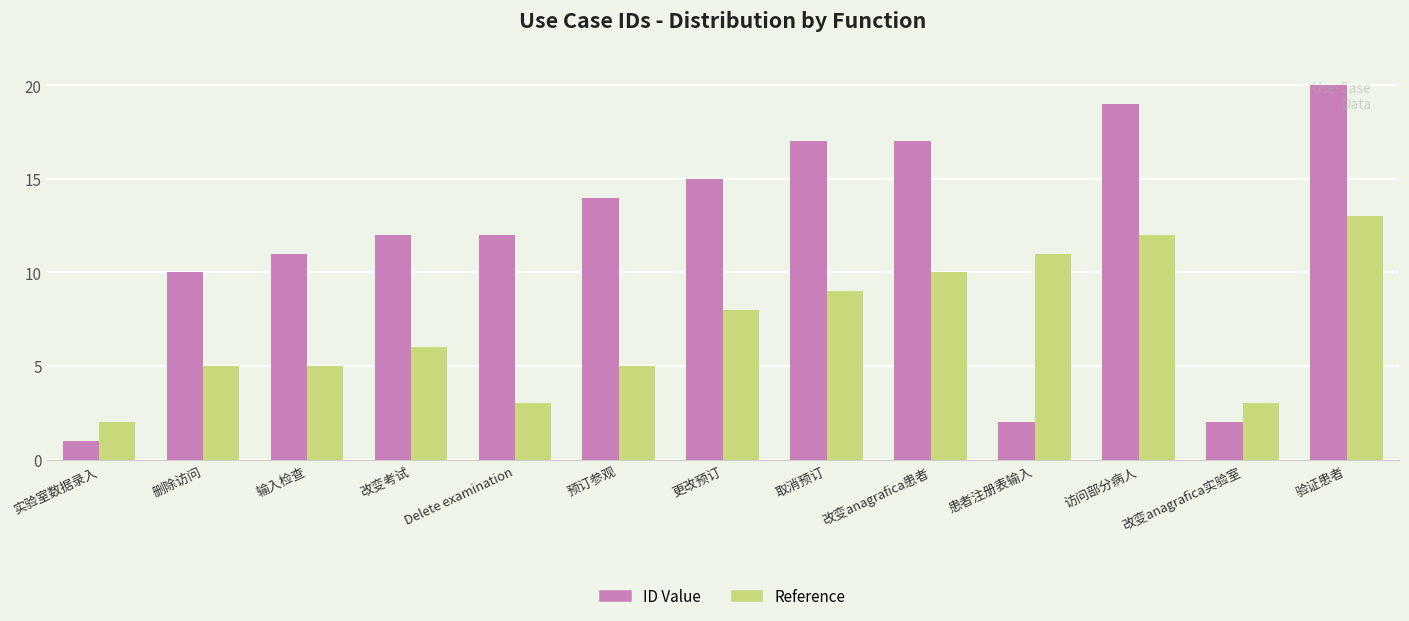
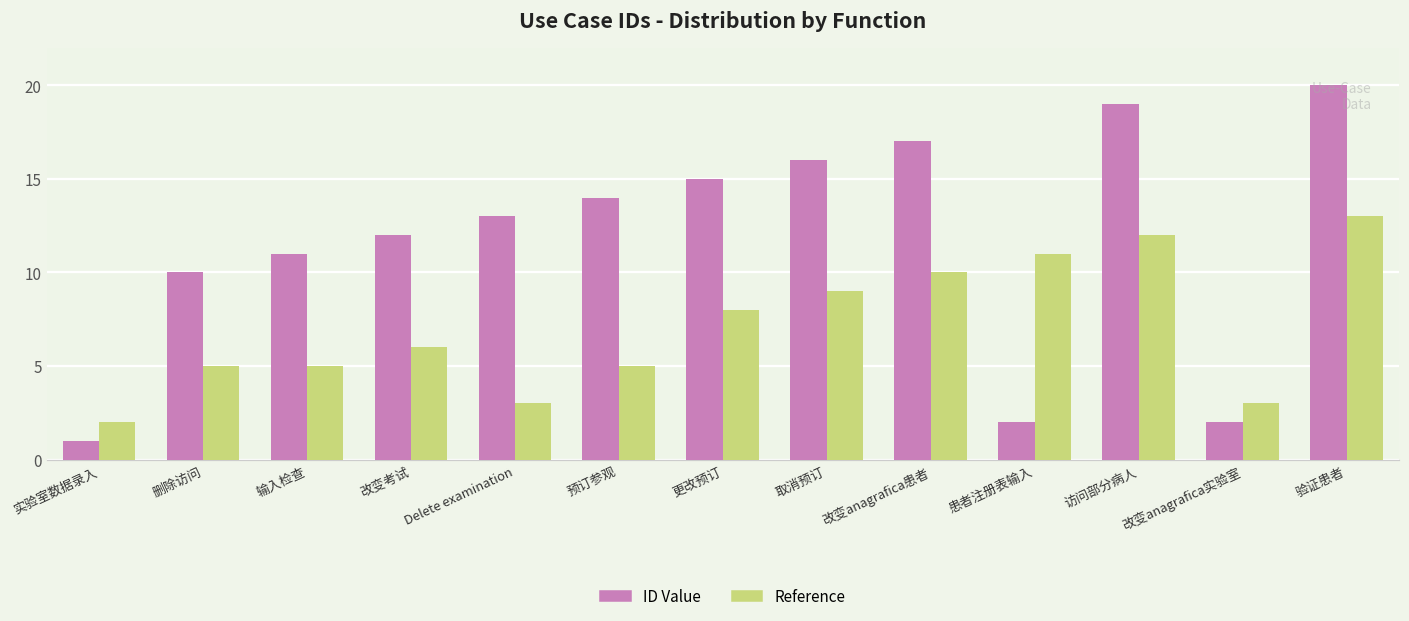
ID Value, Delete examination: 12 -> 13
ID Value, 取消预订: 17 -> 16
